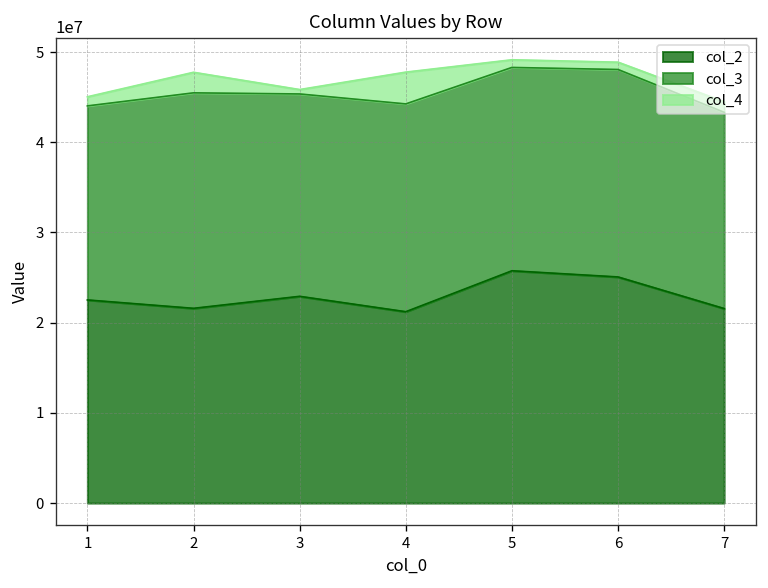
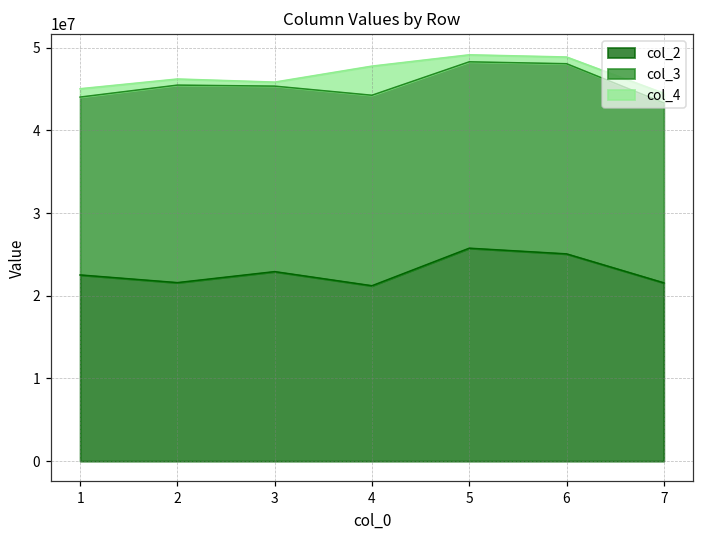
col_4, 2: 2000000 -> 1000000
